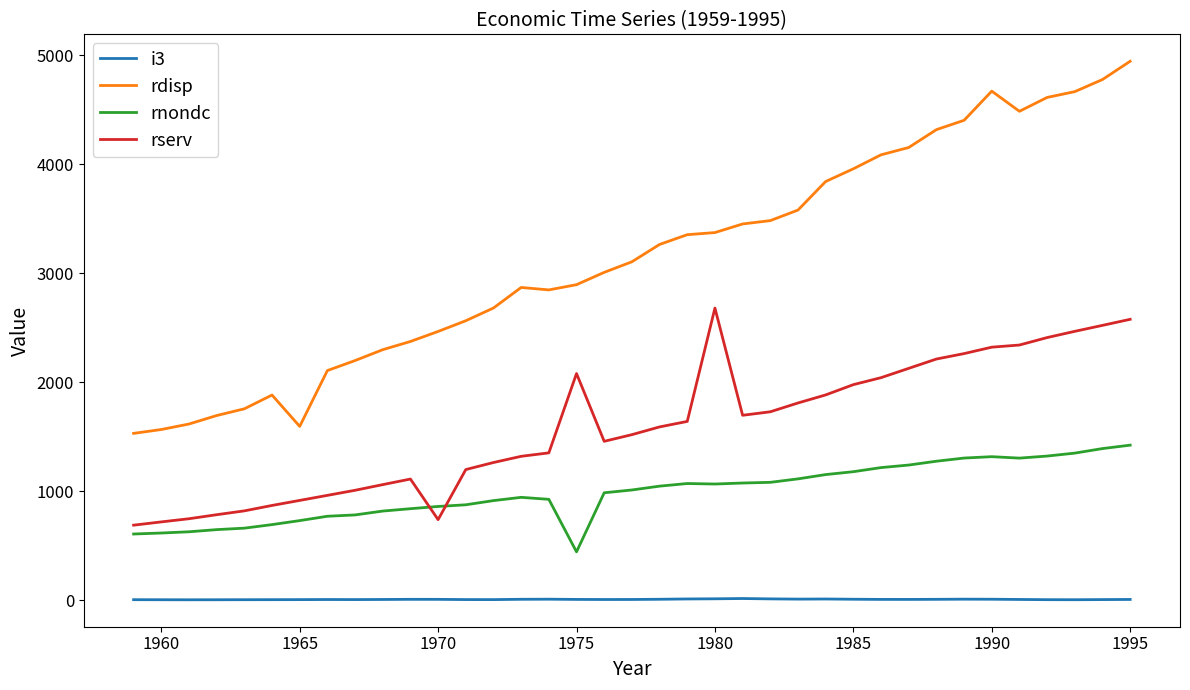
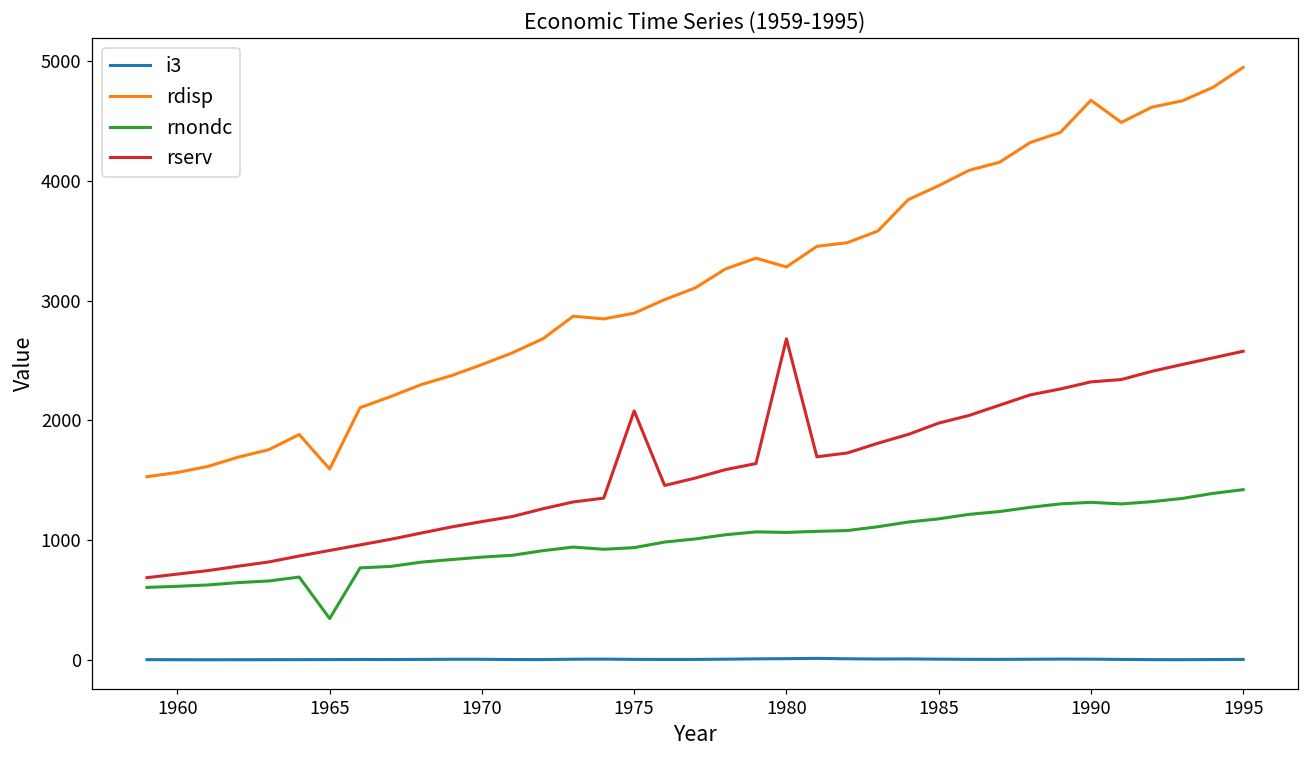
rnondc, 1965: 730 -> 350
rserv, 1970: 740 -> 1160
rnondc, 1975: 440 -> 940
rdisp, 1980: 3370 -> 3280
